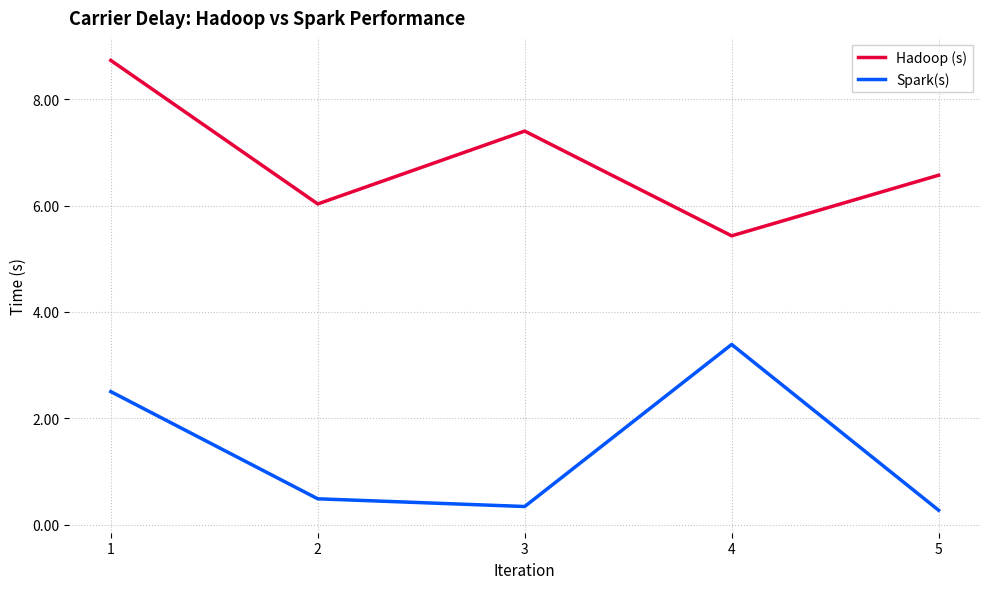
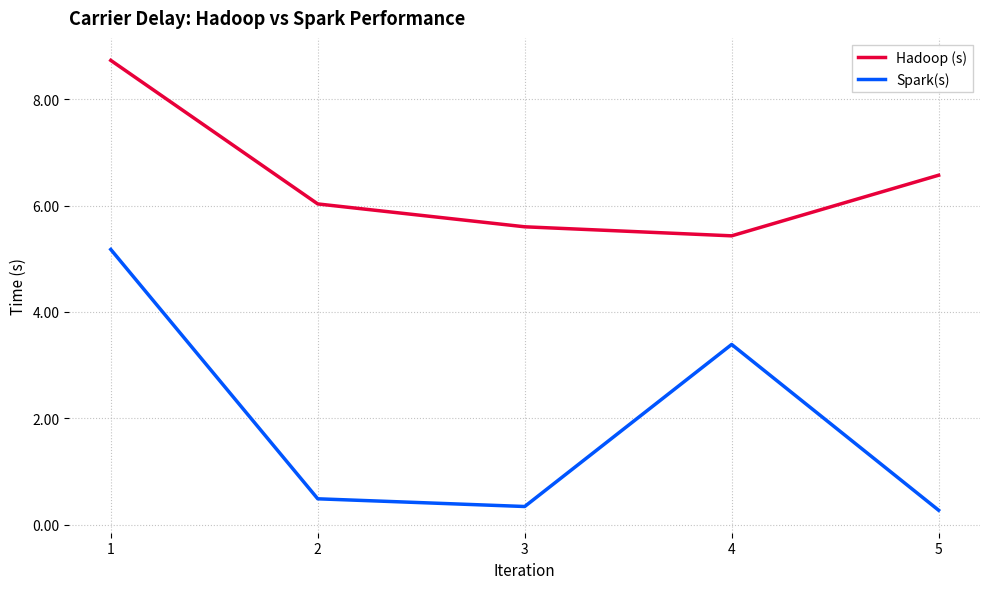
Spark(s), 1: 2.5 -> 5.2
Hadoop (s), 3: 7.4 -> 5.6
